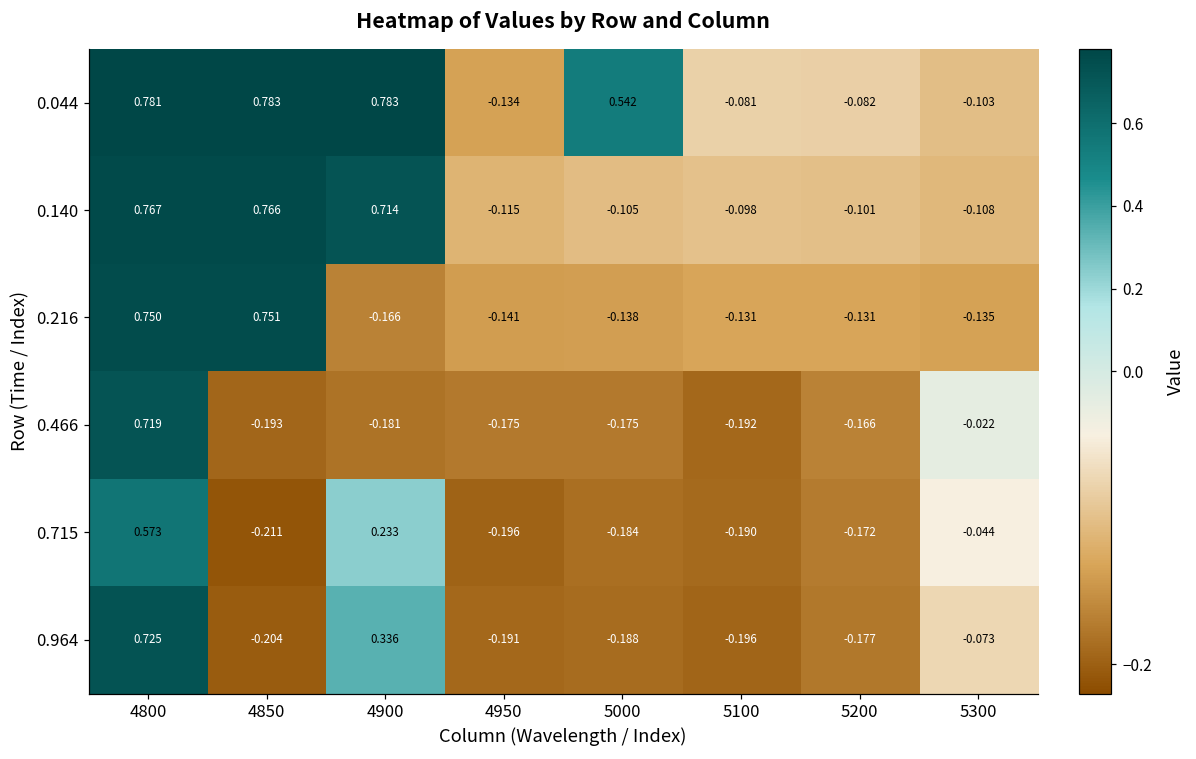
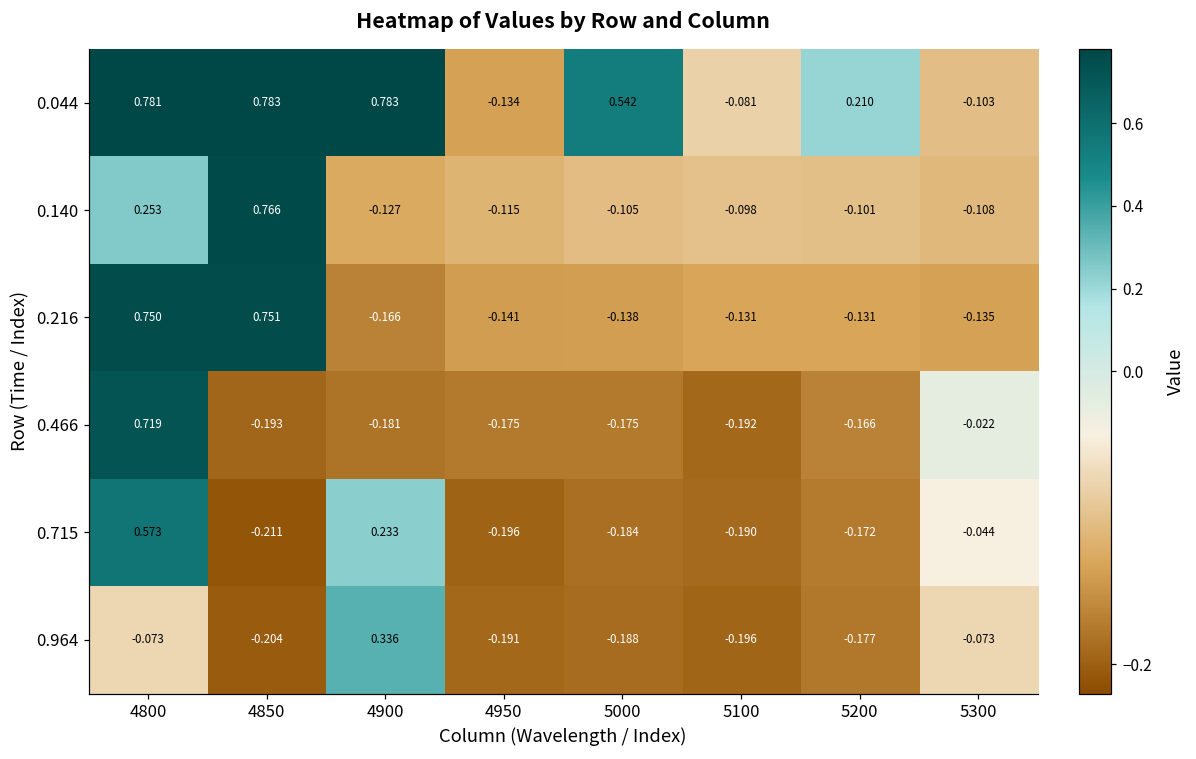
0.044, 5200: -0.082 -> 0.210
0.140, 4800: 0.767 -> 0.253
0.140, 4900: 0.714 -> -0.127
0.964, 4800: 0.725 -> -0.073
